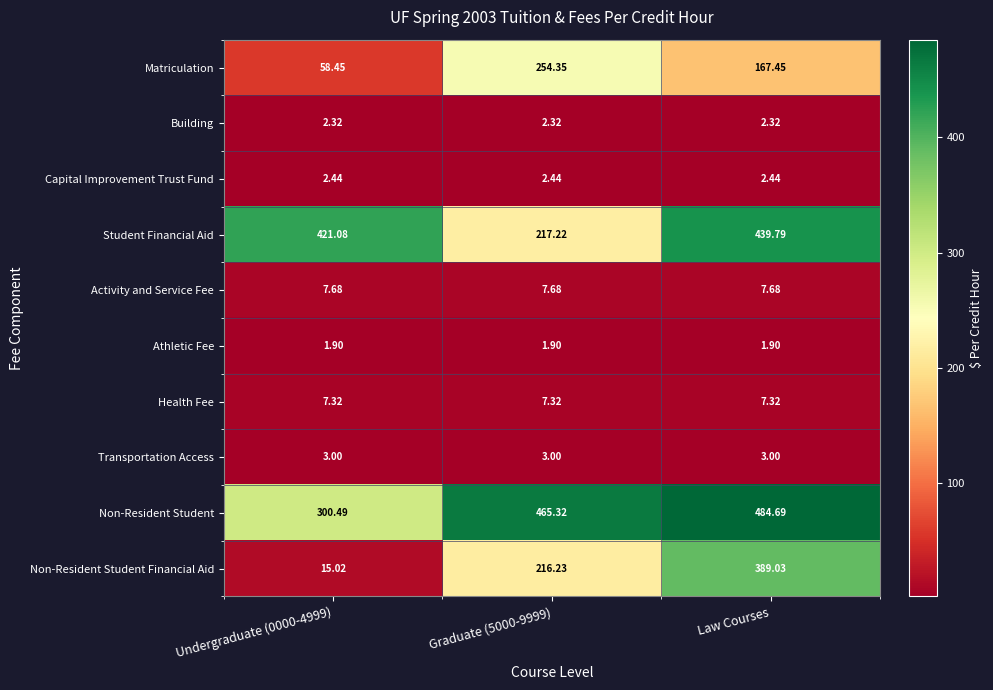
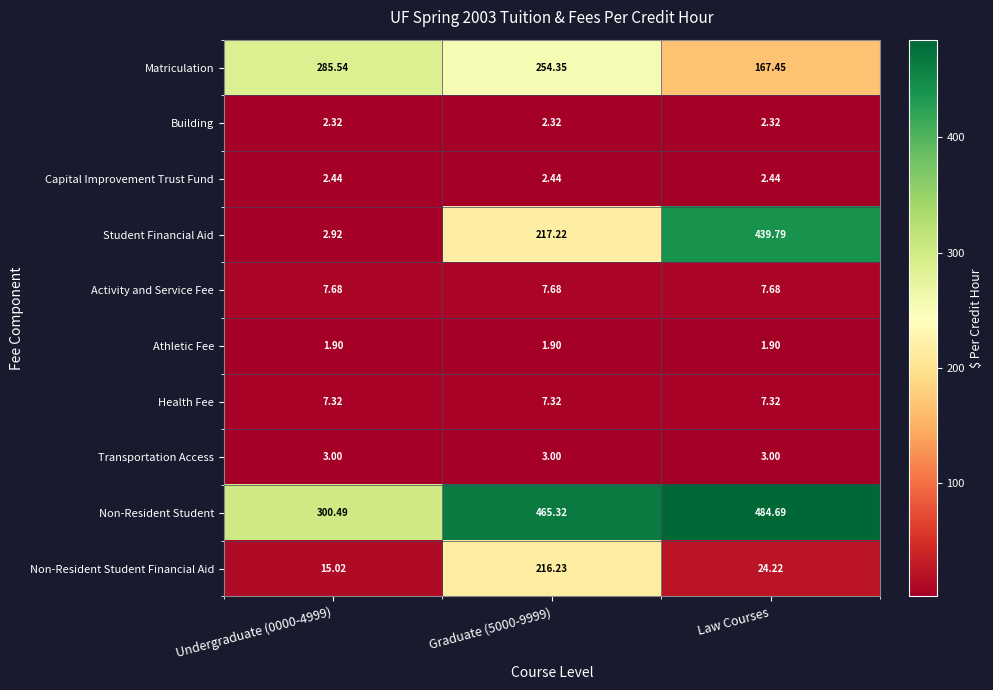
Matriculation, Undergraduate (0000-4999): 58.45 -> 285.54
Student Financial Aid, Undergraduate (0000-4999): 421.08 -> 2.92
Non-Resident Student Financial Aid, Law Courses: 389.03 -> 24.22
